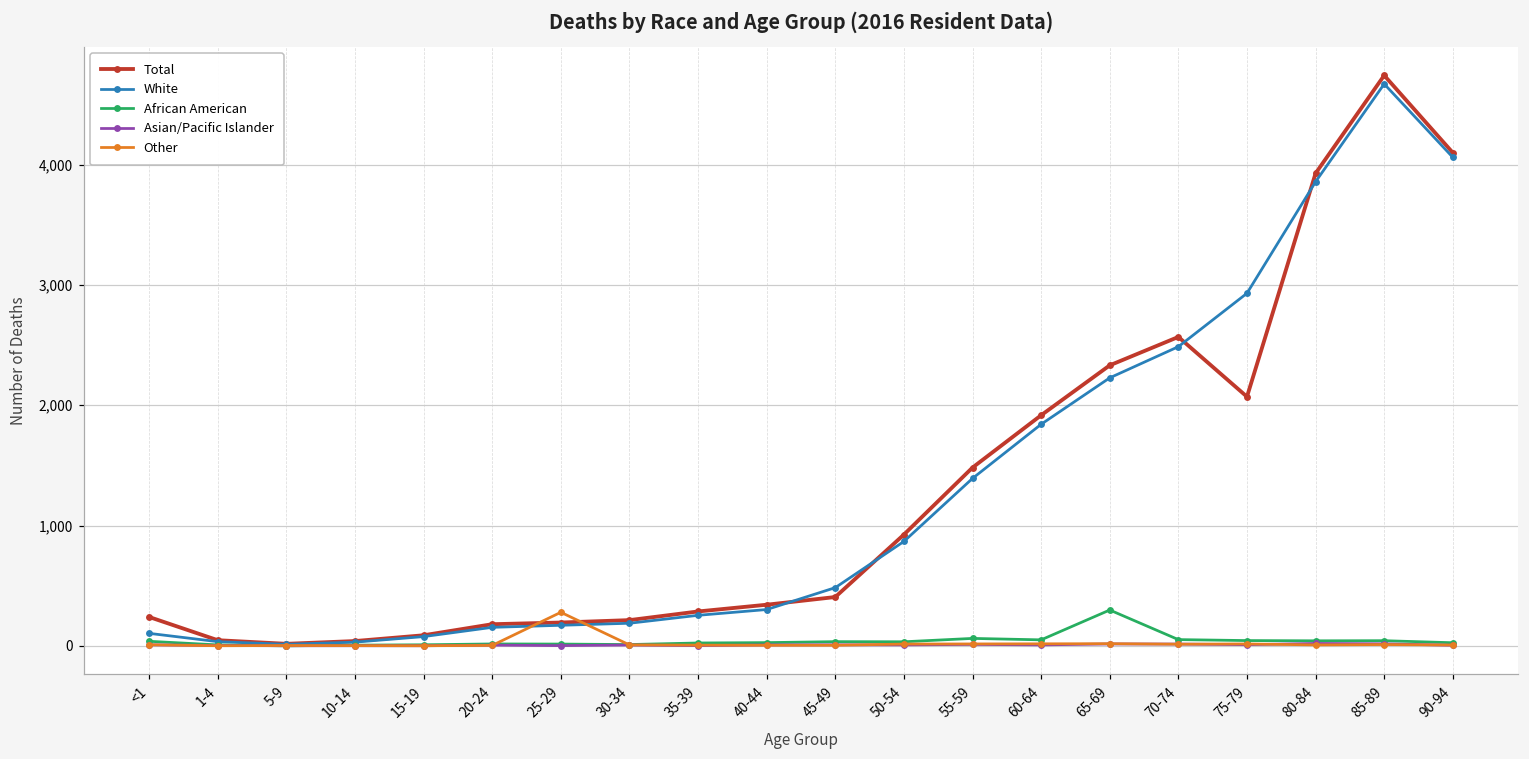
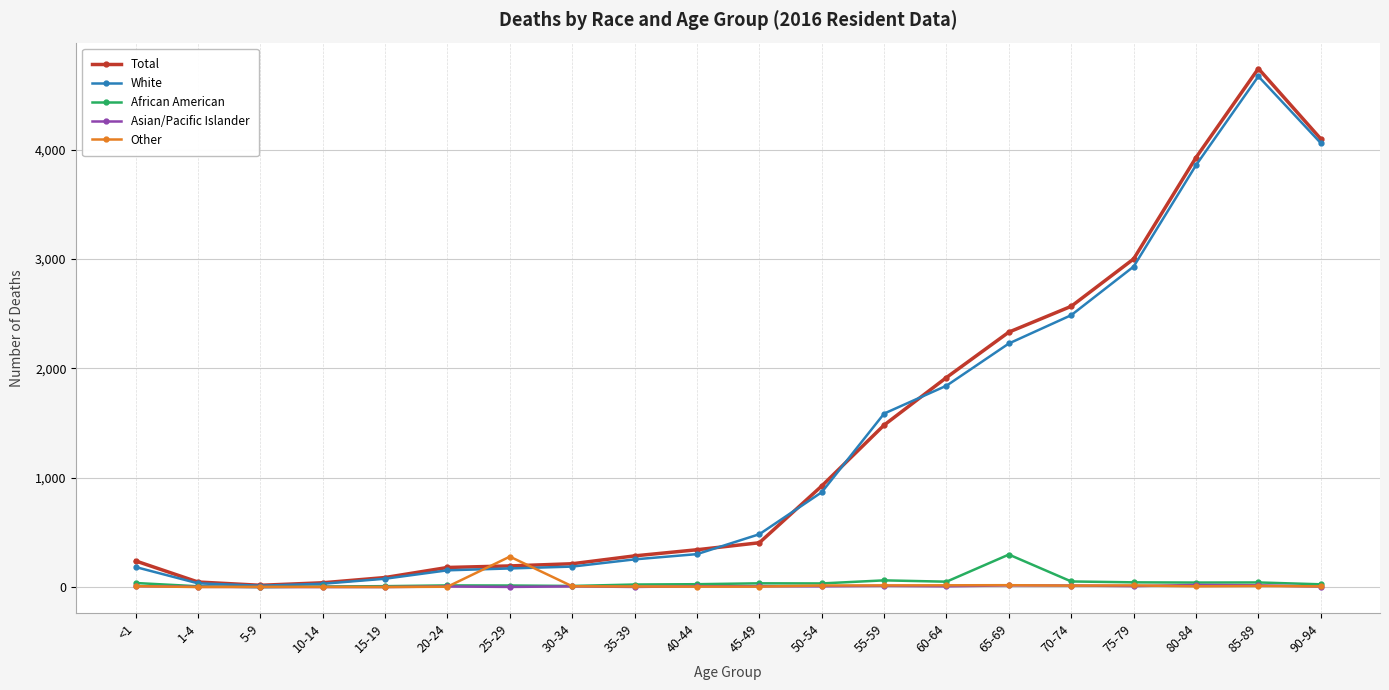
White, <1: 100 -> 180
White, 55-59: 1,390 -> 1,590
Total, 75-79: 2,070 -> 3,000
